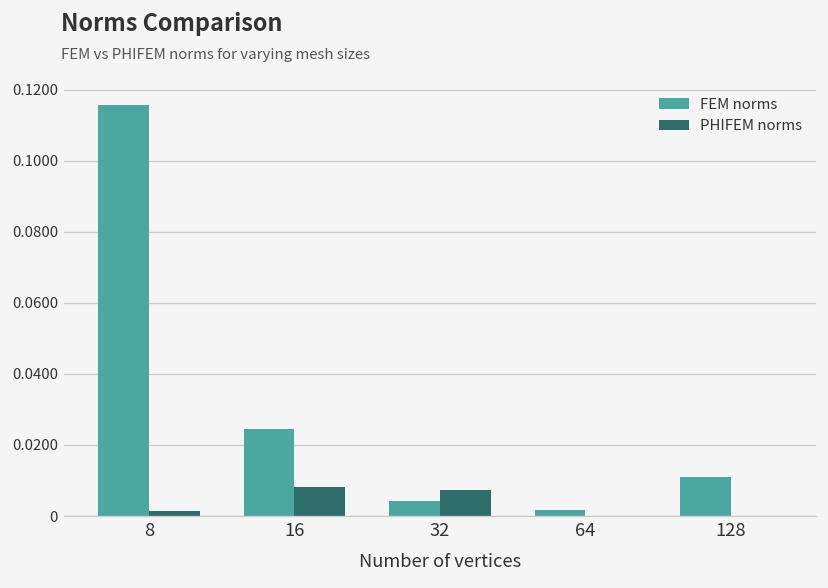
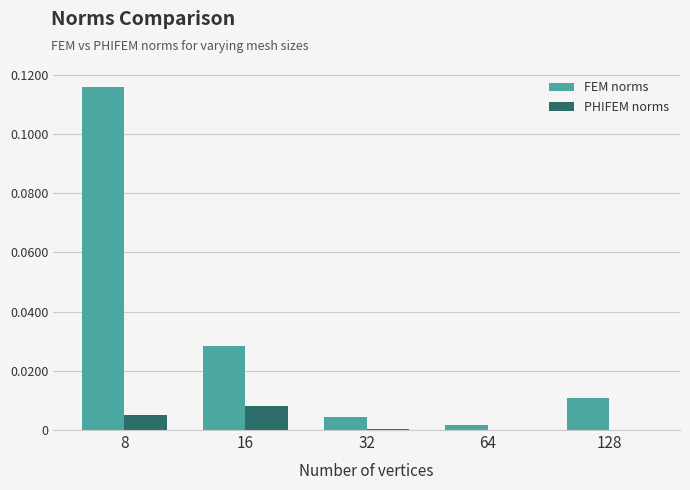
PHIFEM norms, 8: 0.002 -> 0.005
FEM norms, 16: 0.024 -> 0.028
PHIFEM norms, 32: 0.007 -> 0.000
